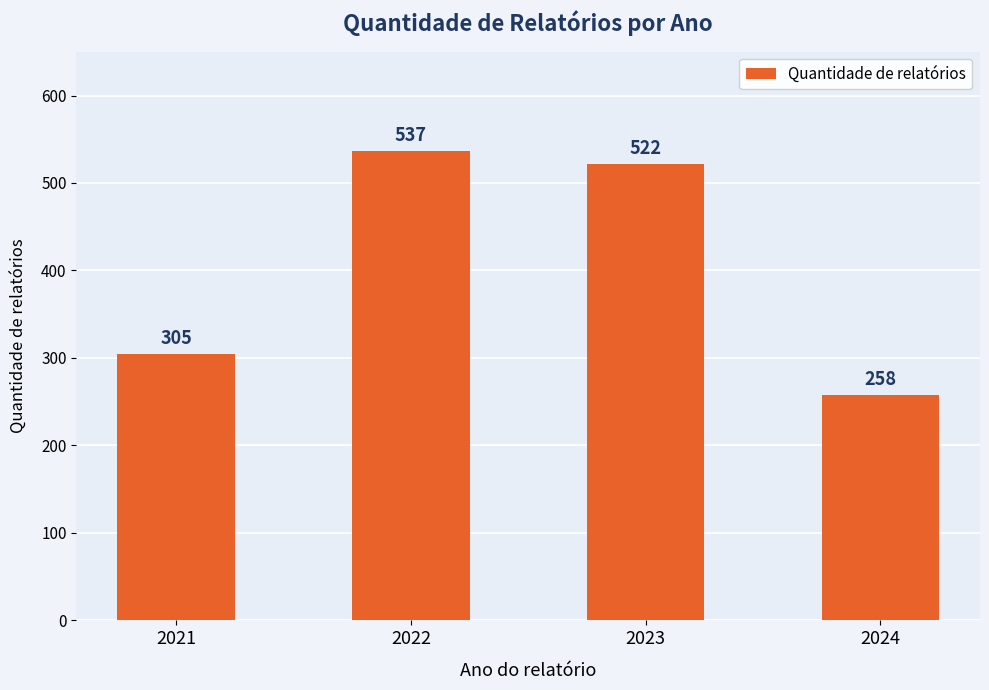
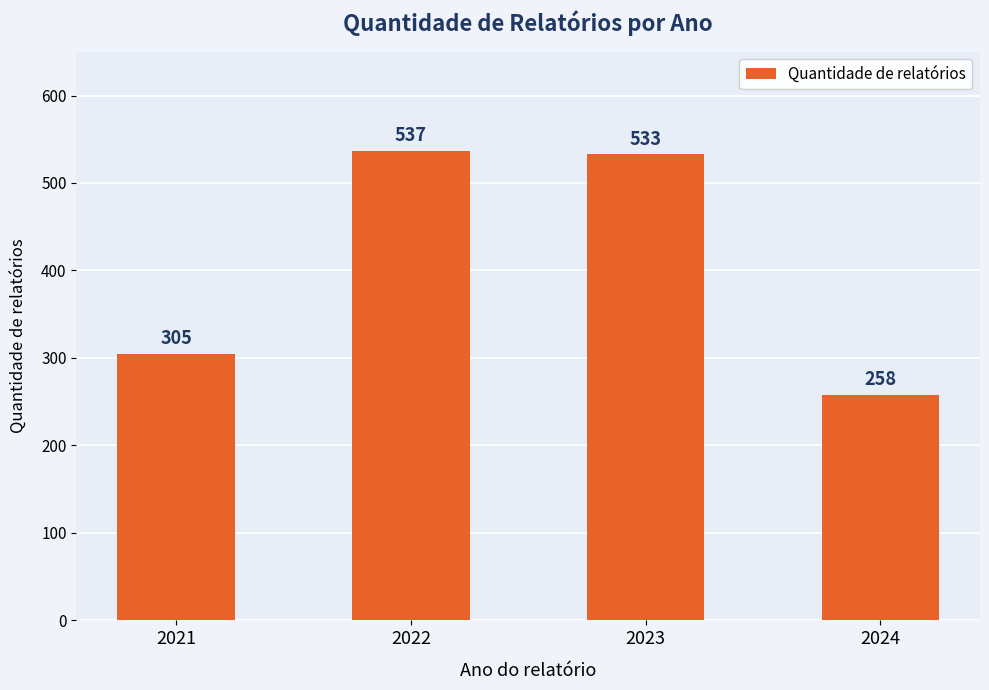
2023: 522 -> 533
